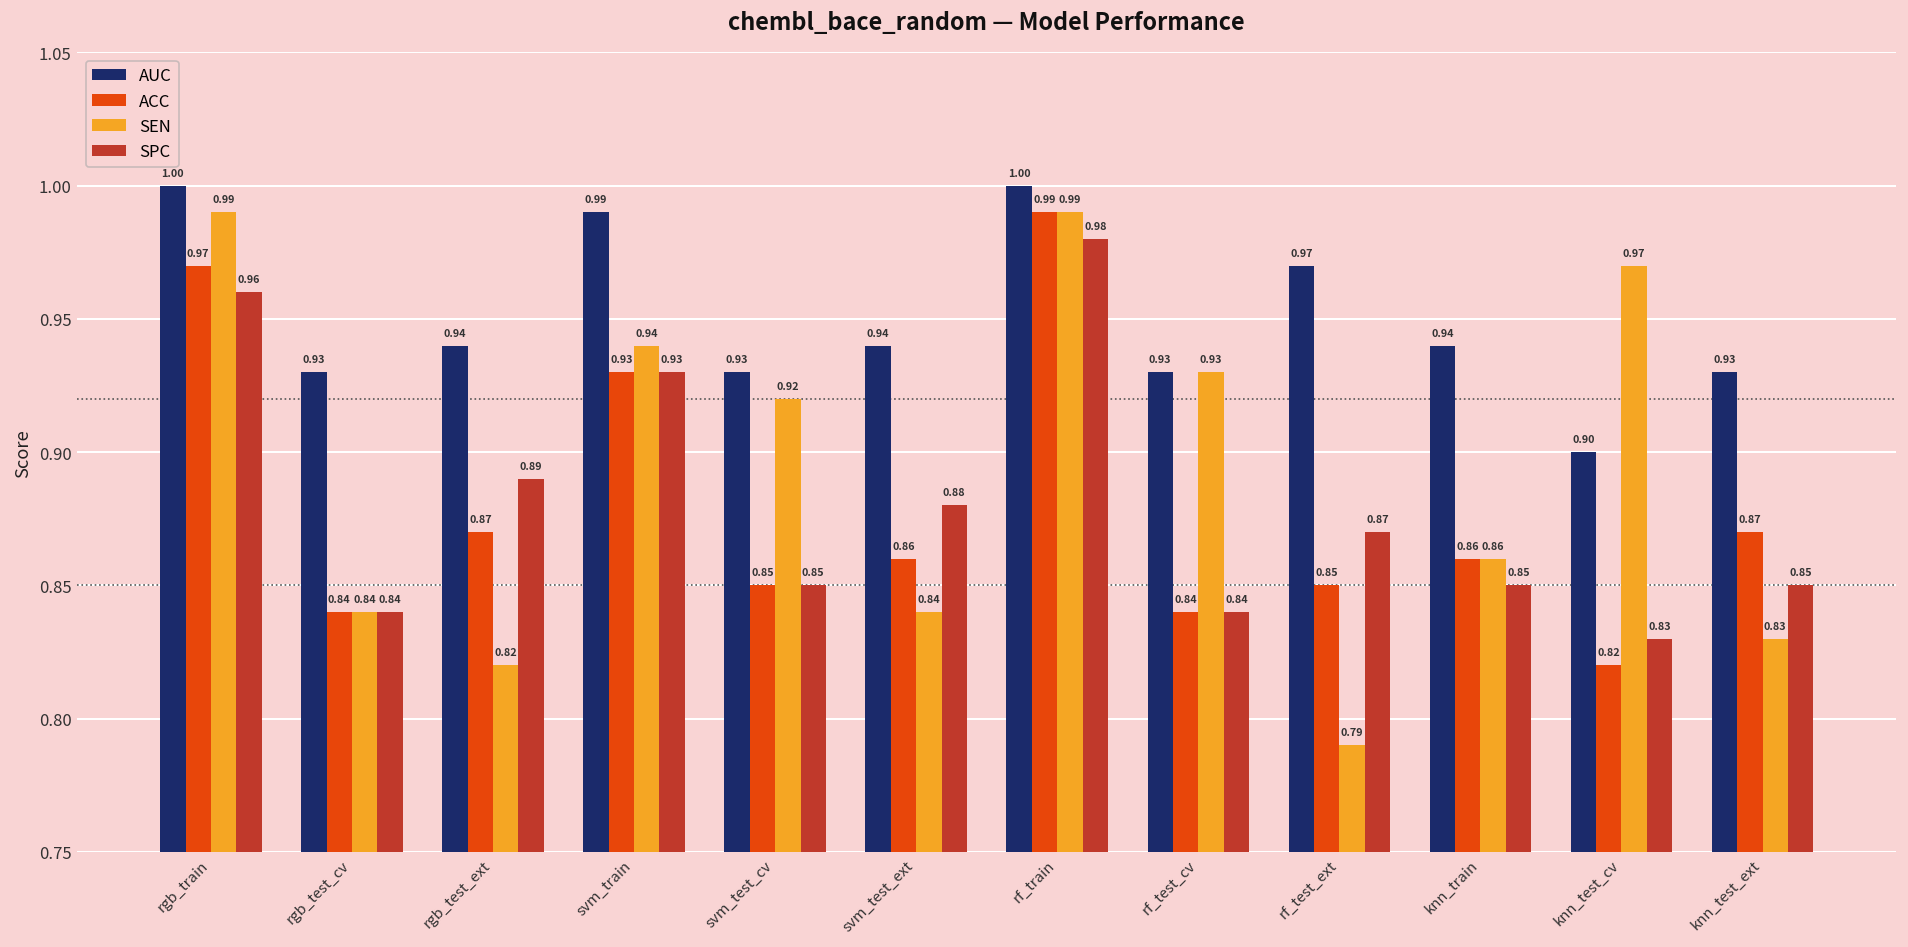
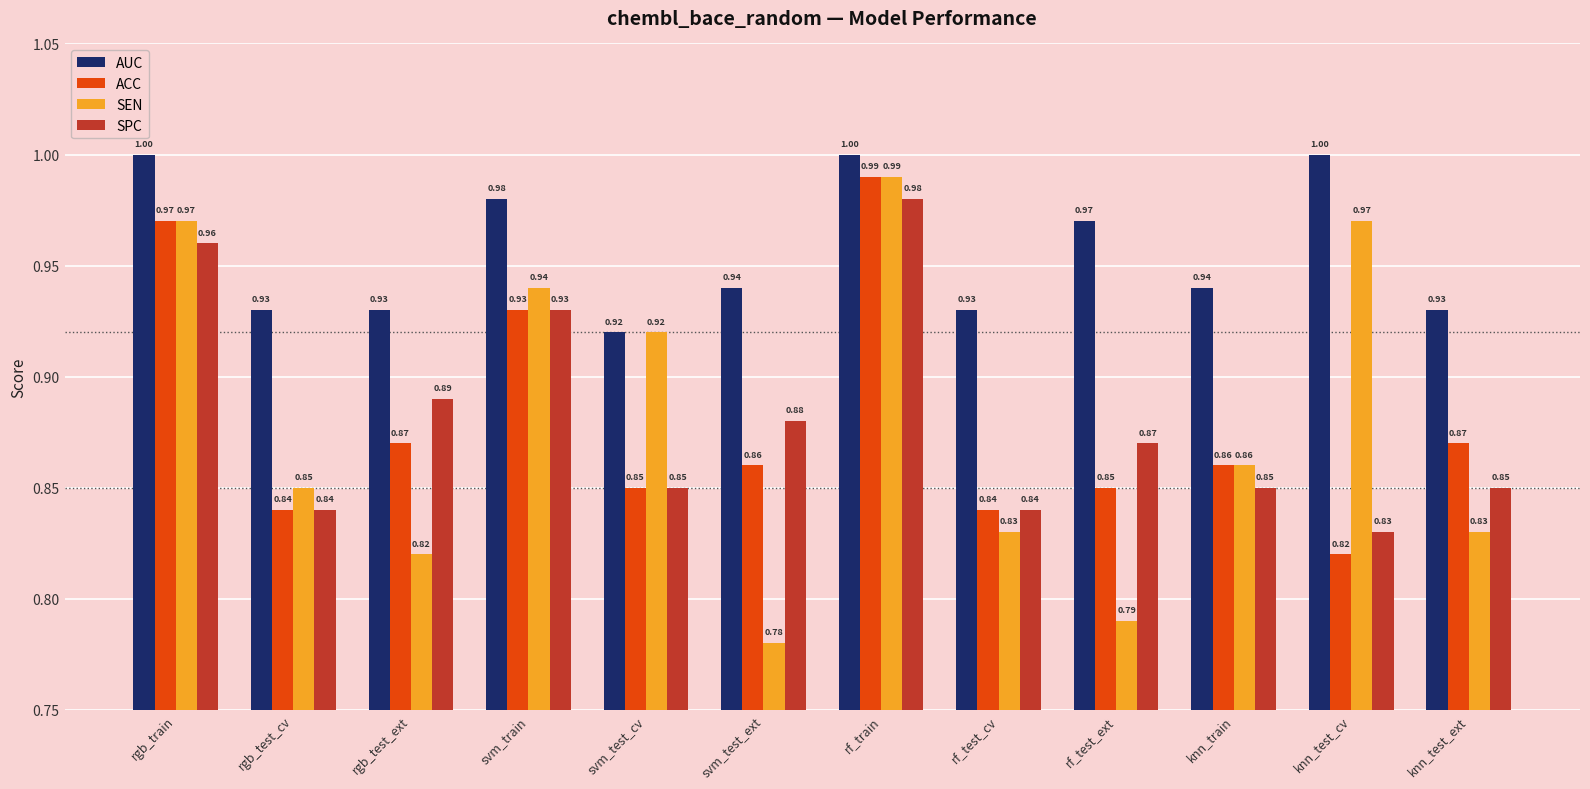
SEN, rgb_train: 0.99 -> 0.97
SEN, rgb_test_cv: 0.84 -> 0.85
AUC, rgb_test_ext: 0.94 -> 0.93
AUC, svm_train: 0.99 -> 0.98
AUC, svm_test_cv: 0.93 -> 0.92
SEN, svm_test_ext: 0.84 -> 0.78
SEN, rf_test_cv: 0.93 -> 0.83
AUC, knn_test_cv: 0.90 -> 1.00
